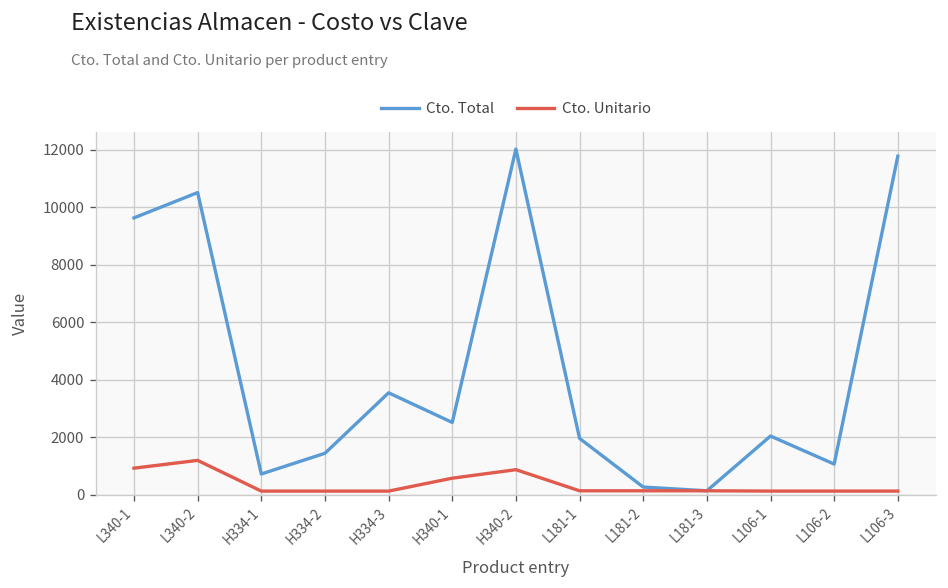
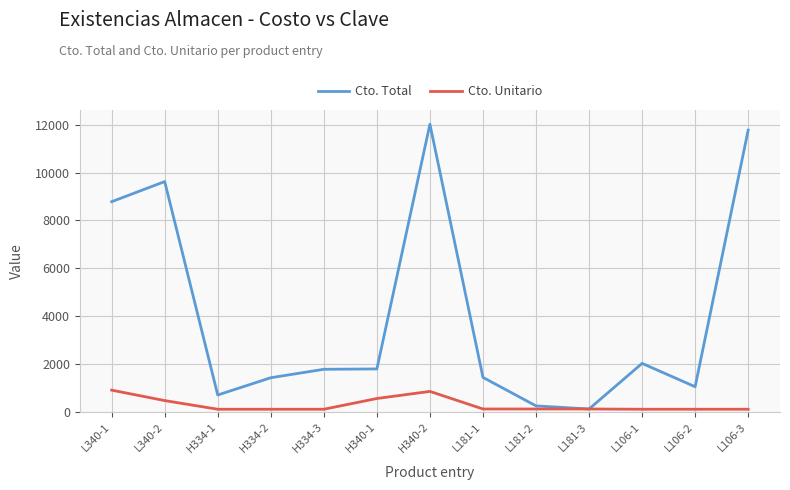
Cto. Total, L340-1: 9600 -> 8800
Cto. Total, L340-2: 10500 -> 9600
Cto. Unitario, L340-2: 1200 -> 500
Cto. Total, H334-3: 3500 -> 1800
Cto. Total, H340-1: 2500 -> 1800
Cto. Total, L181-1: 2000 -> 1400
